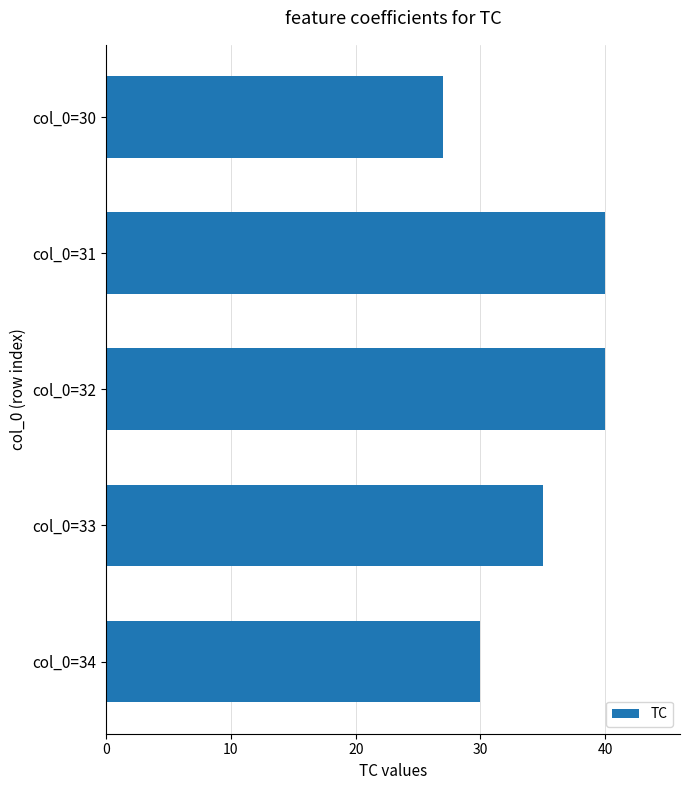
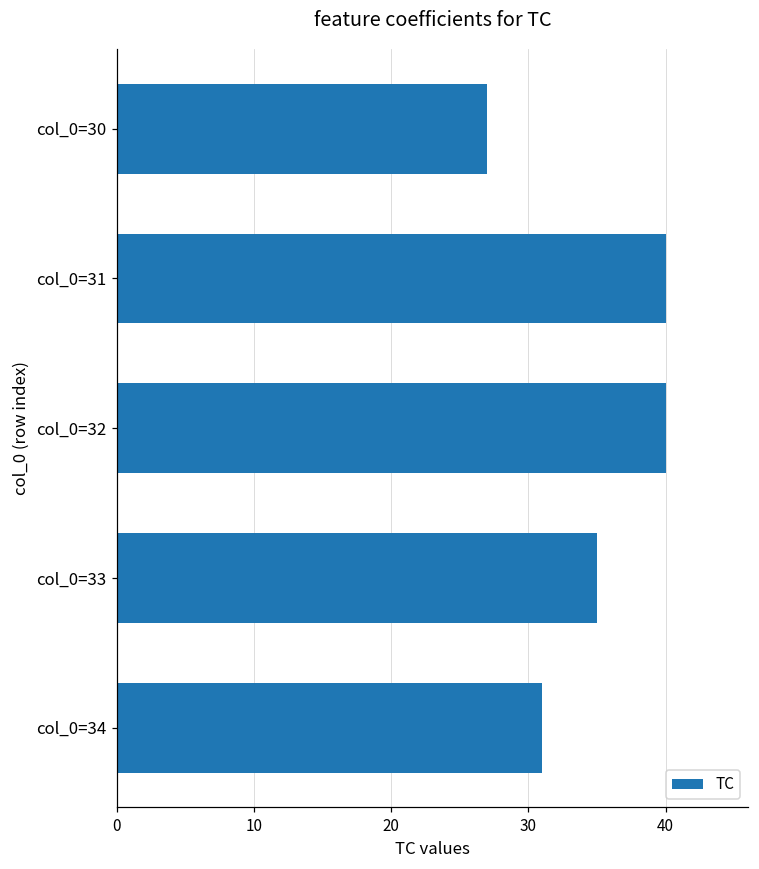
col_0=34: 30 -> 31
